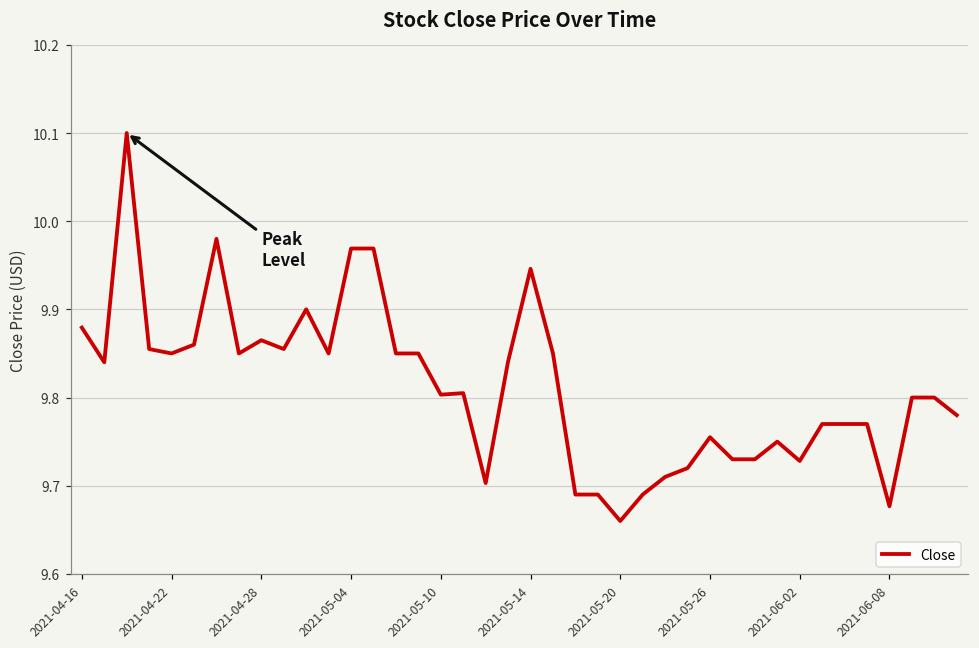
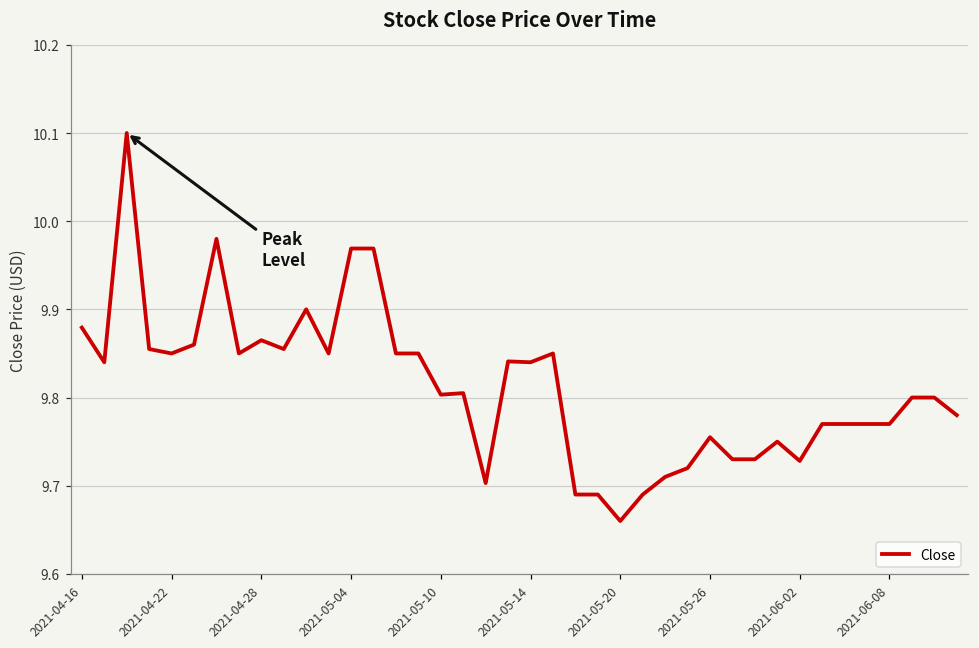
2021-05-14: 9.95 -> 9.84
2021-06-08: 9.68 -> 9.77
